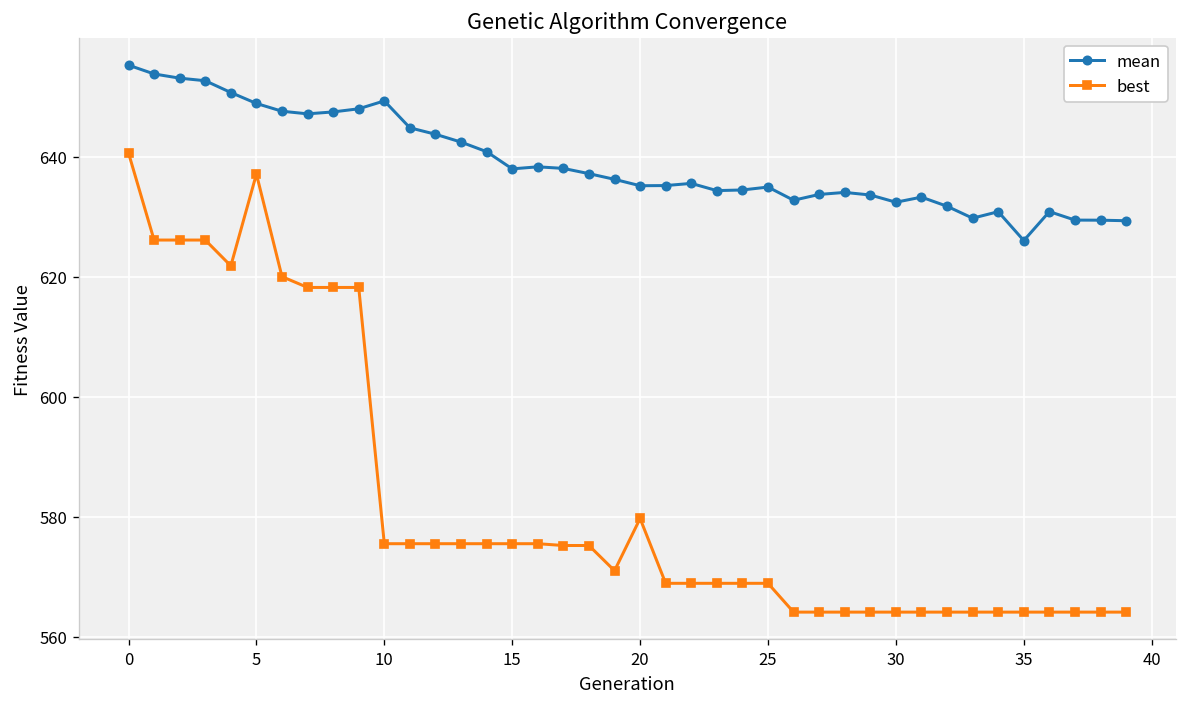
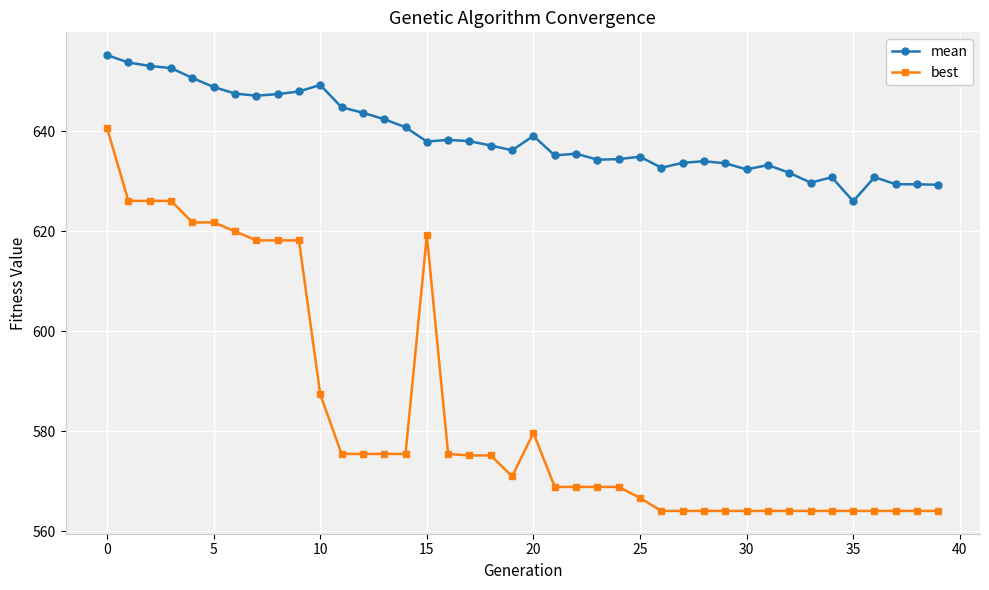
best, 5: 637 -> 622
best, 10: 576 -> 587
best, 15: 576 -> 619
mean, 20: 635 -> 639
best, 25: 569 -> 567
